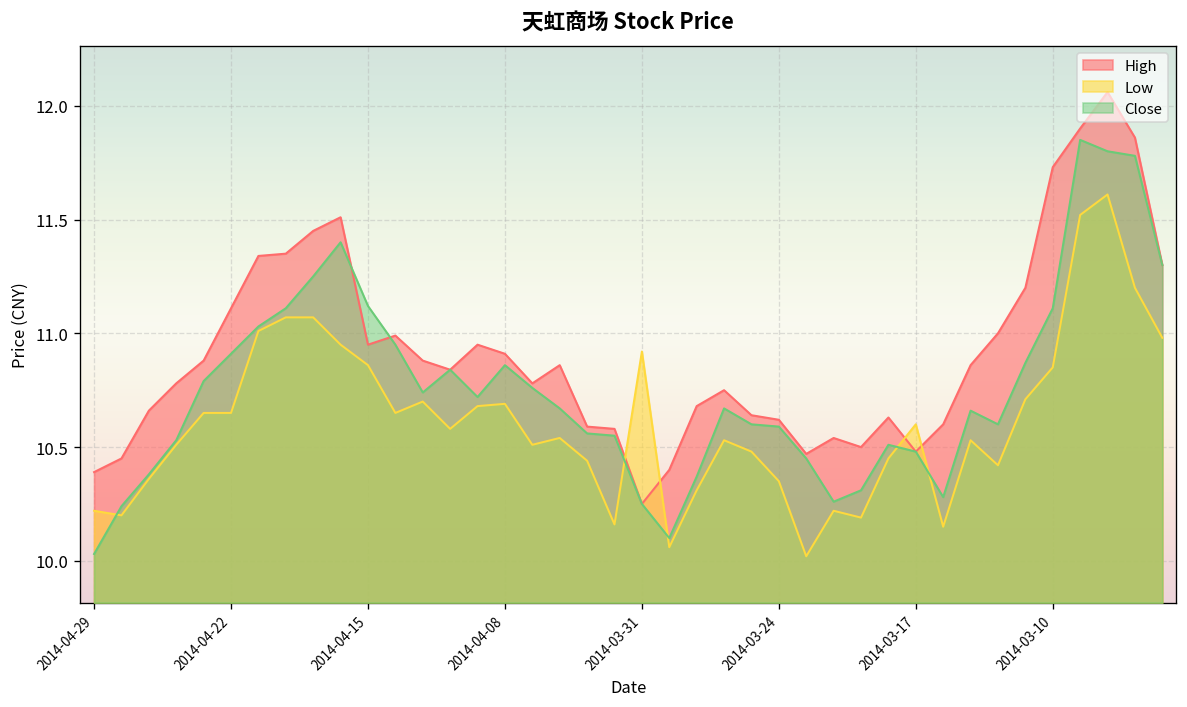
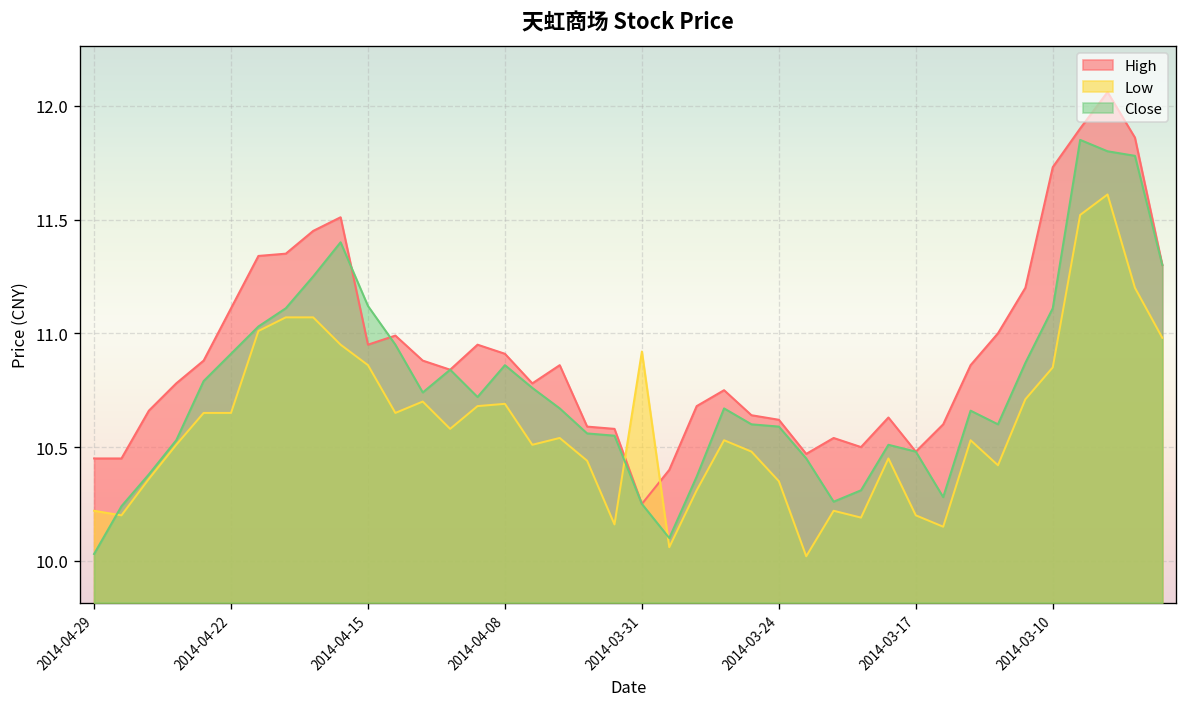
High, 2014-04-29: 10.39 -> 10.45
Low, 2014-03-17: 10.6 -> 10.2
